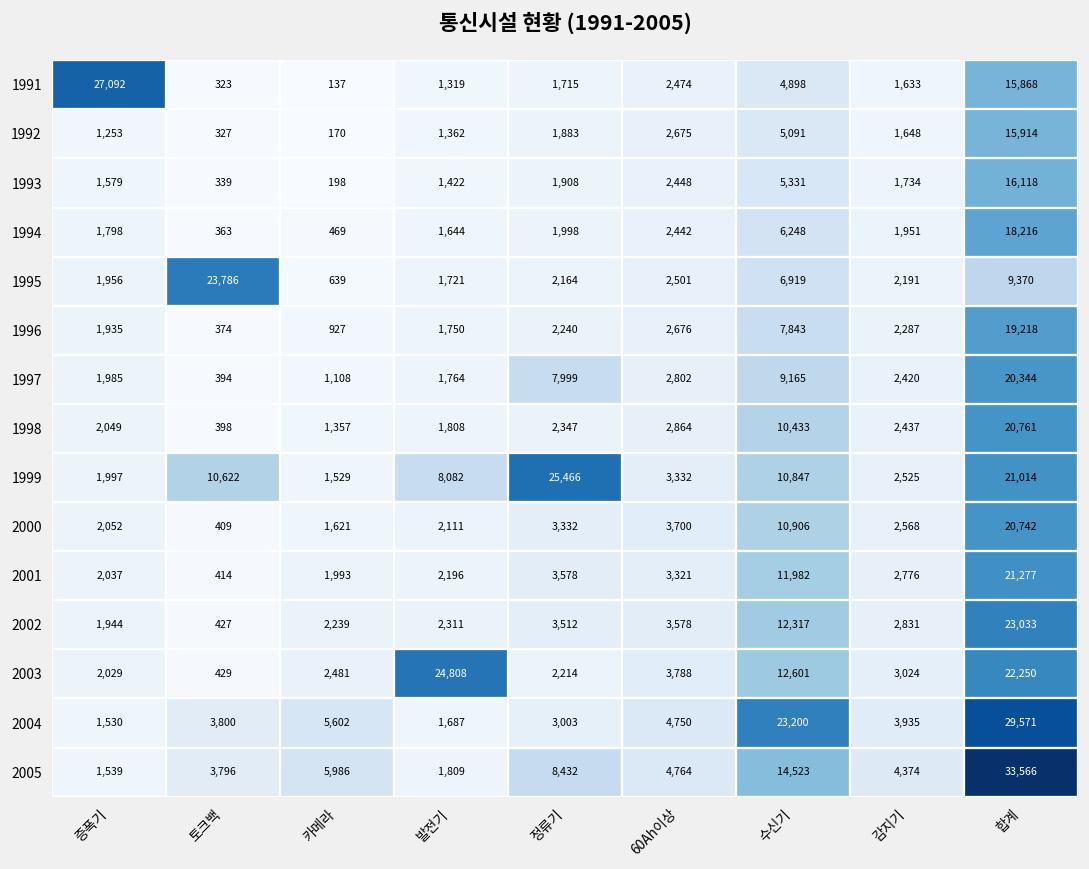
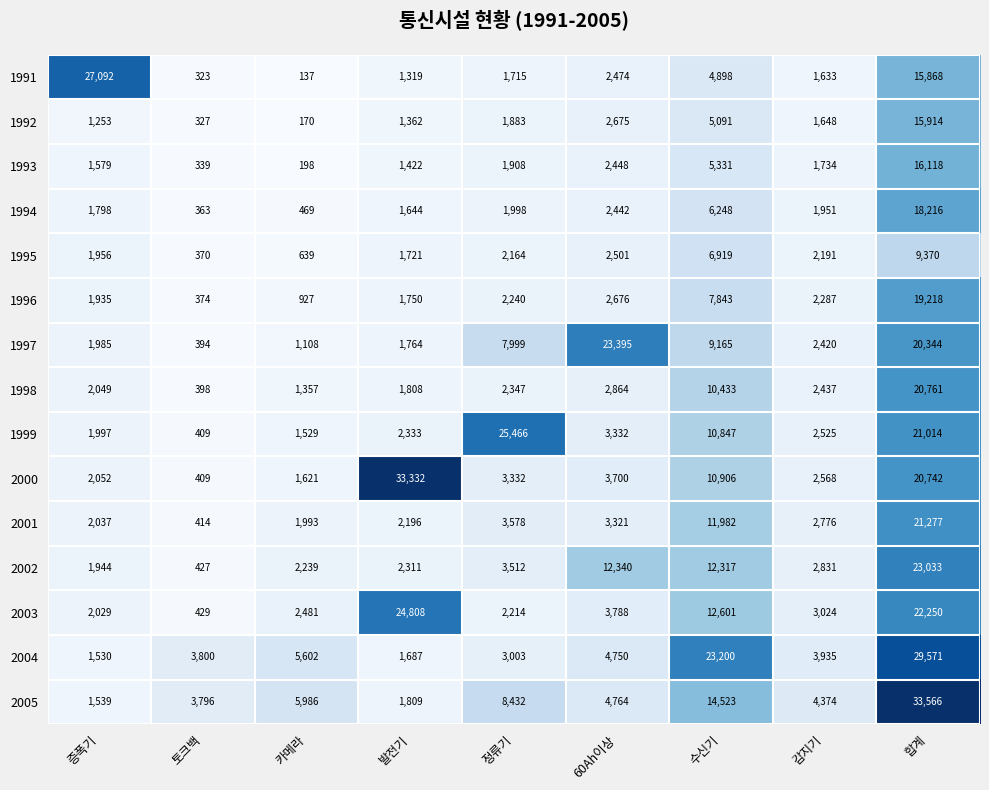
1995, 토크백: 23,786 -> 370
1997, 60Ah이상: 2,802 -> 23,395
1999, 토크백: 10,622 -> 409
1999, 발전기: 8,082 -> 2,333
2000, 발전기: 2,111 -> 33,332
2002, 60Ah이상: 3,578 -> 12,340
